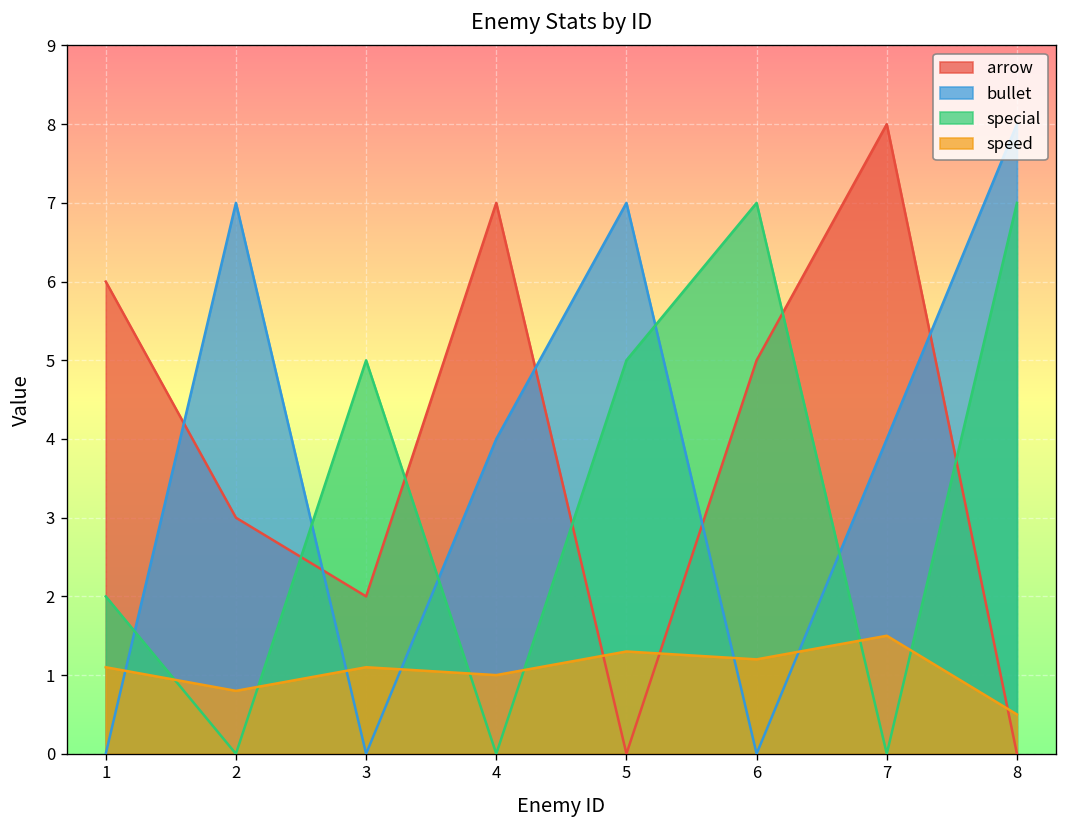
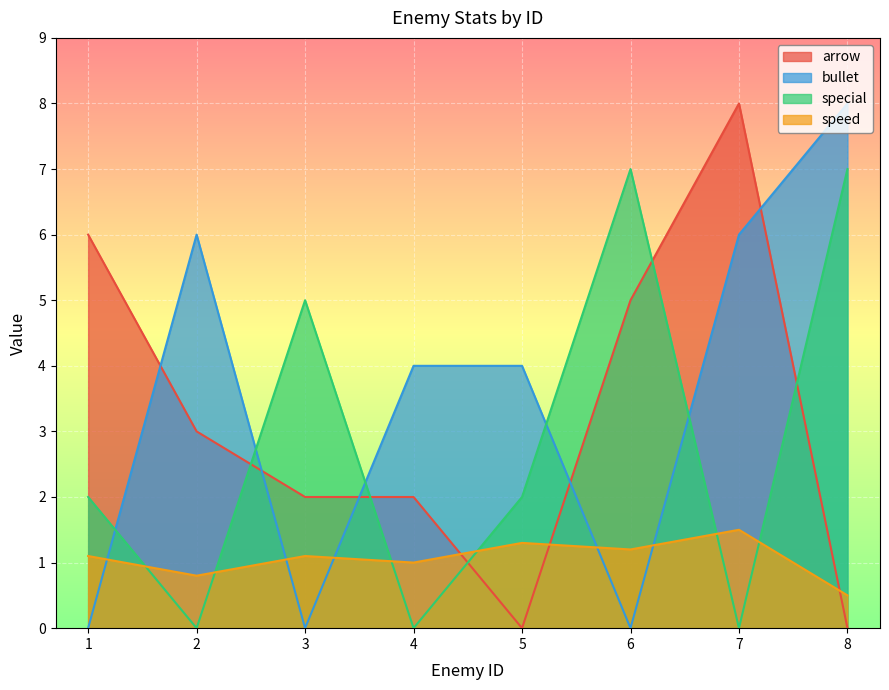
bullet, 2: 7 -> 6
arrow, 4: 7 -> 2
bullet, 5: 7 -> 4
special, 5: 5 -> 2
bullet, 7: 4 -> 6
